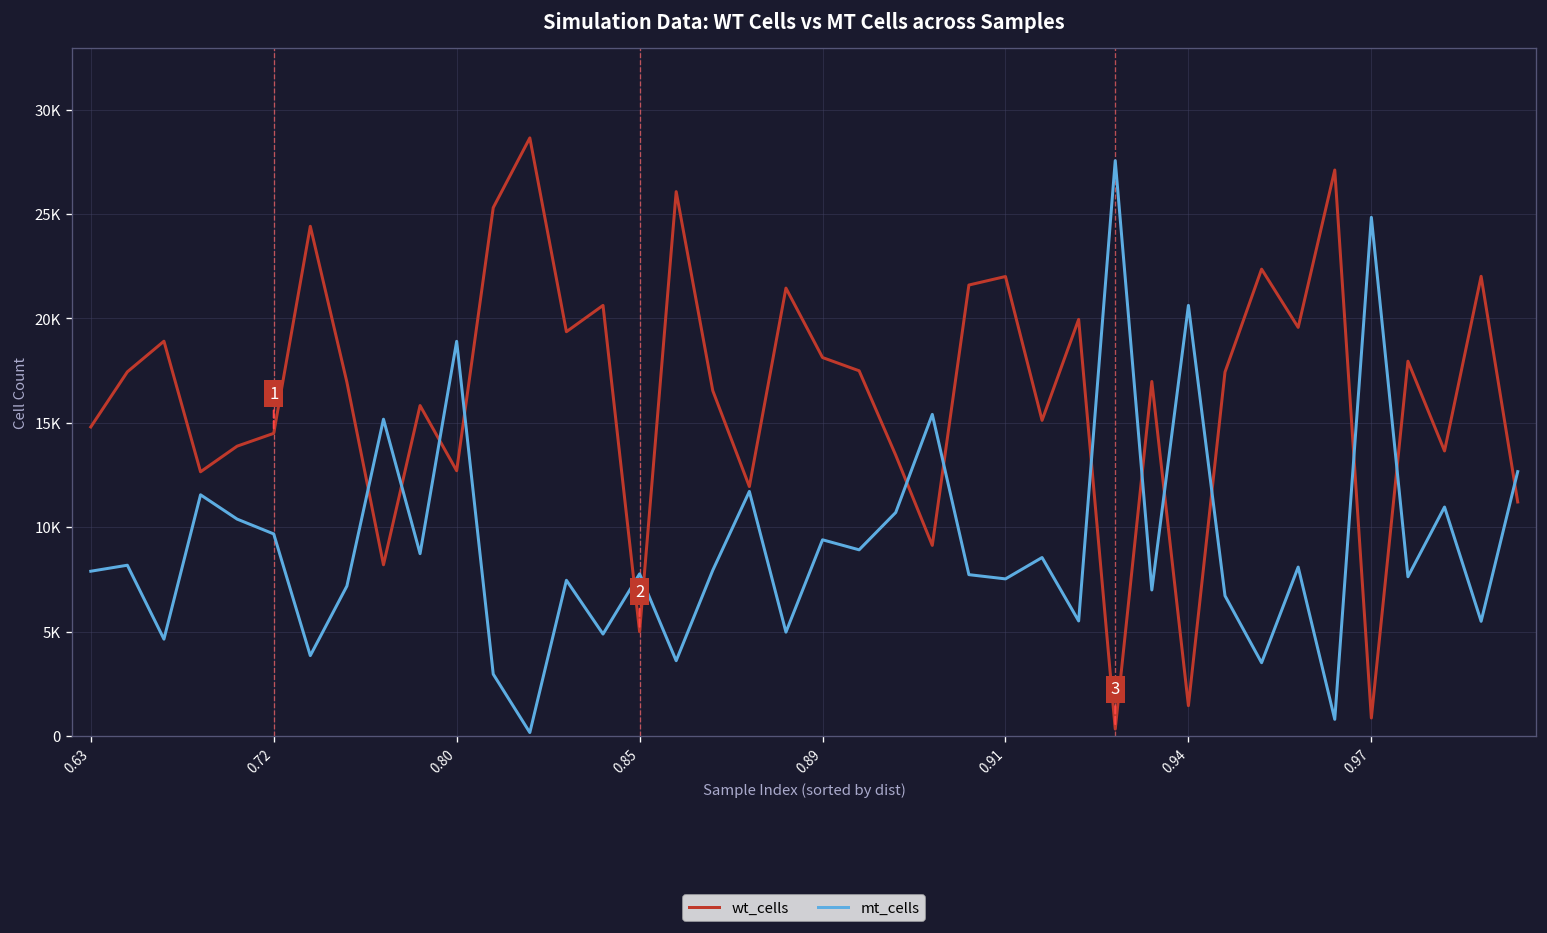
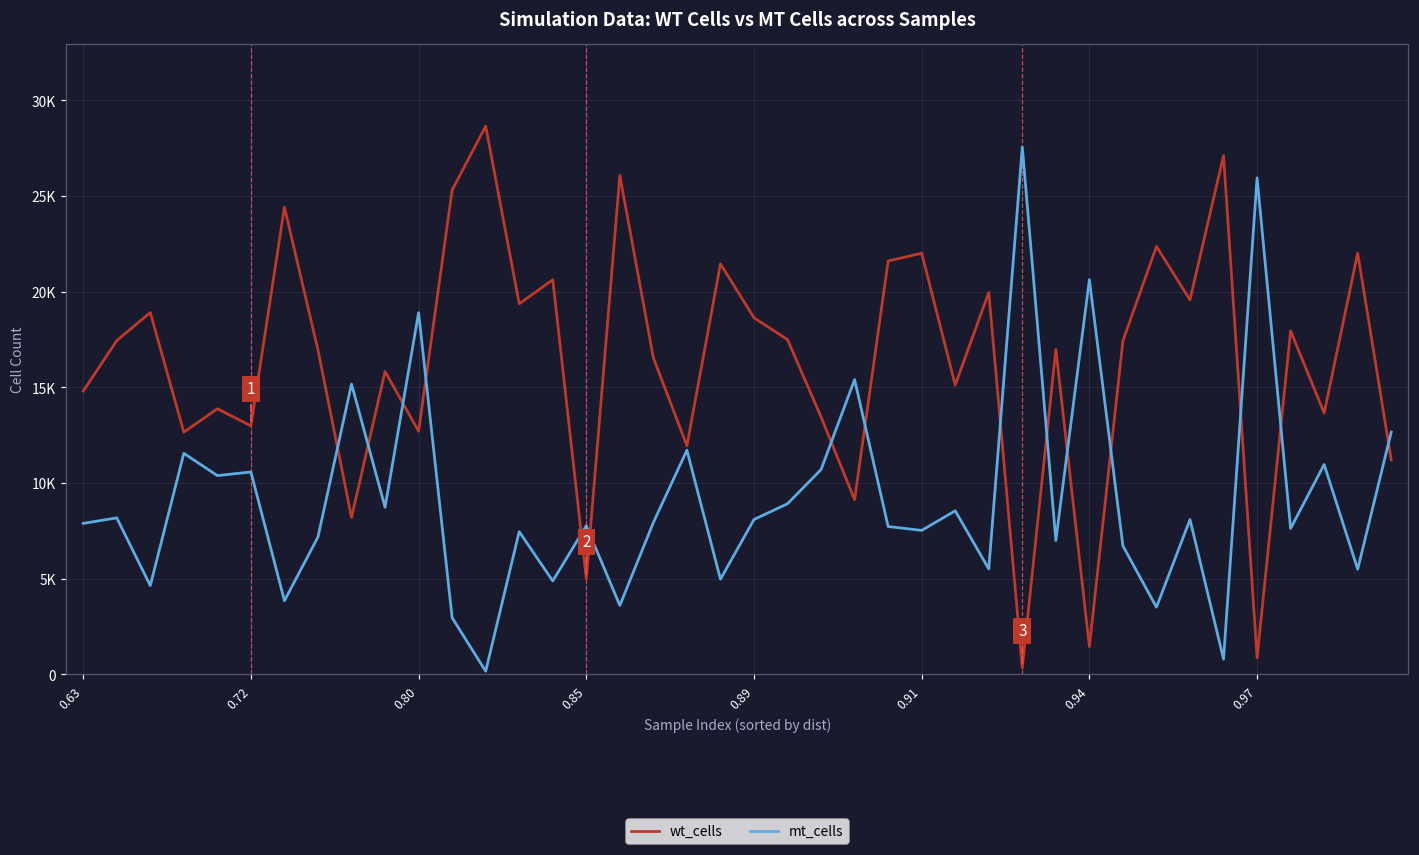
wt_cells, 0.72: 14500 -> 13000
mt_cells, 0.72: 9700 -> 10600
wt_cells, 0.89: 18100 -> 18600
mt_cells, 0.89: 9400 -> 8100
mt_cells, 0.97: 24800 -> 25900
